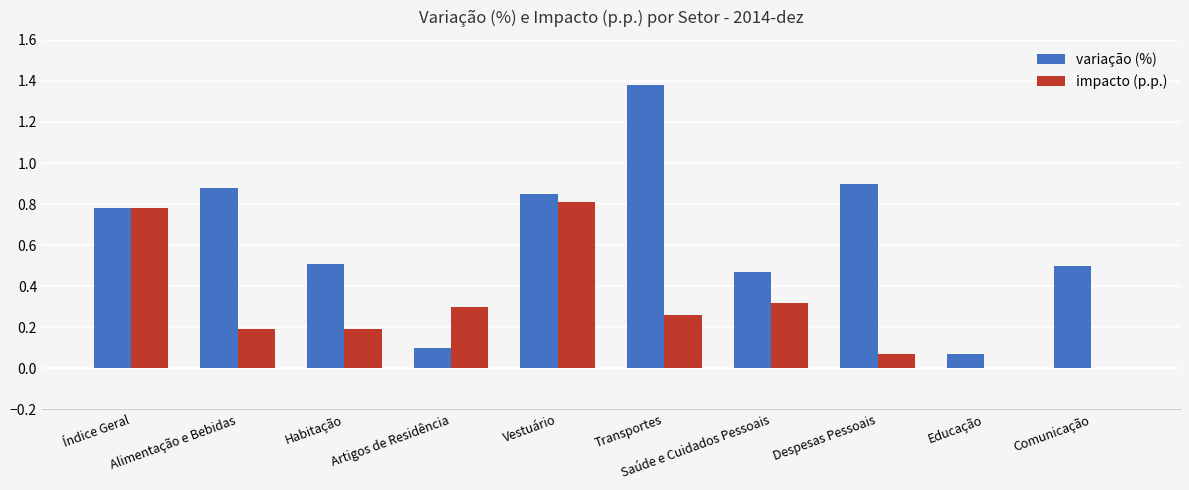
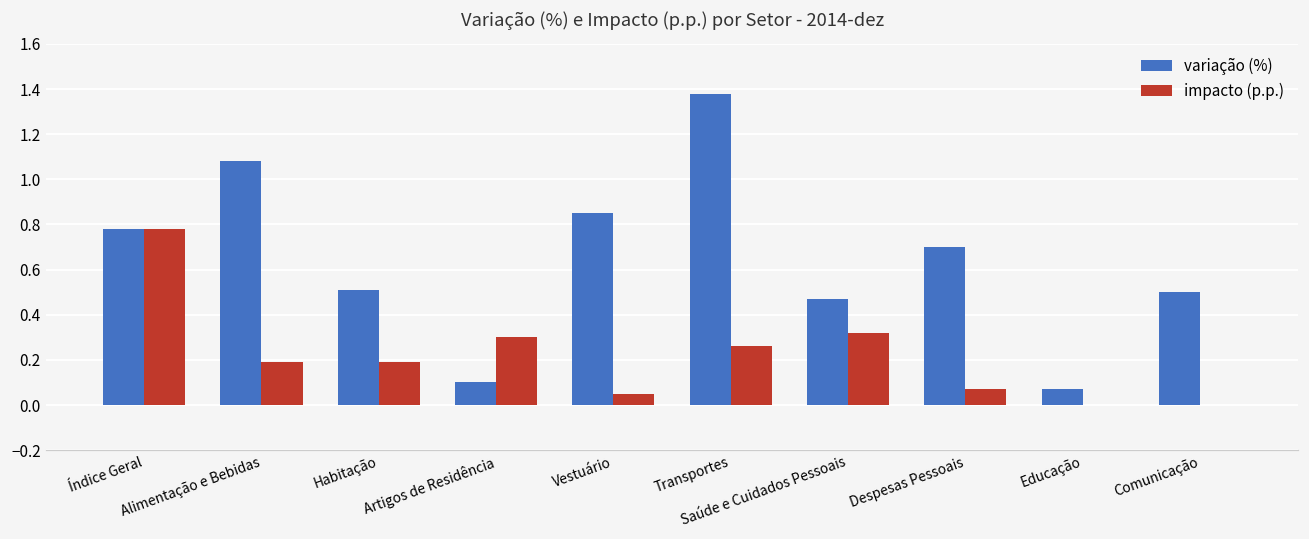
variação (%), Alimentação e Bebidas: 0.88 -> 1.08
impacto (p.p.), Vestuário: 0.81 -> 0.05
variação (%), Despesas Pessoais: 0.9 -> 0.7
